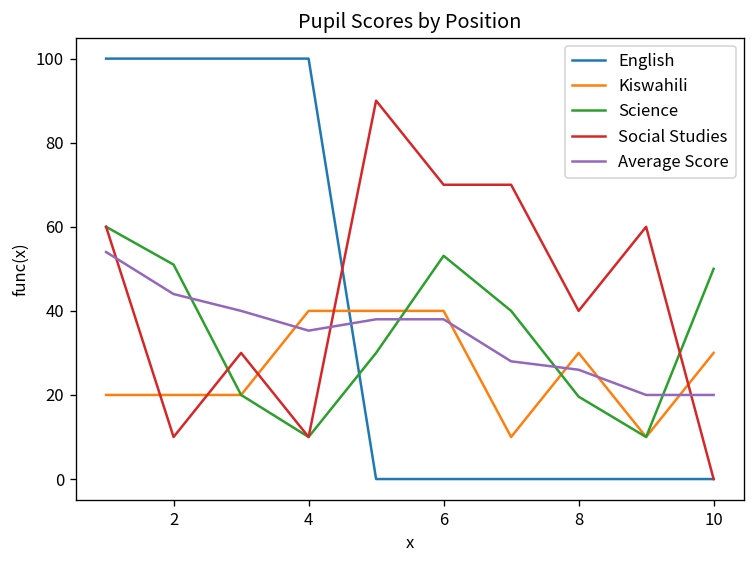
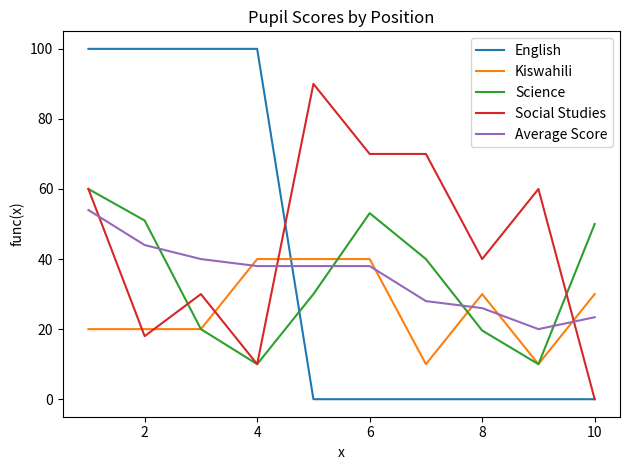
Social Studies, 2: 10 -> 18
Average Score, 4: 35 -> 38
Average Score, 10: 20 -> 23
